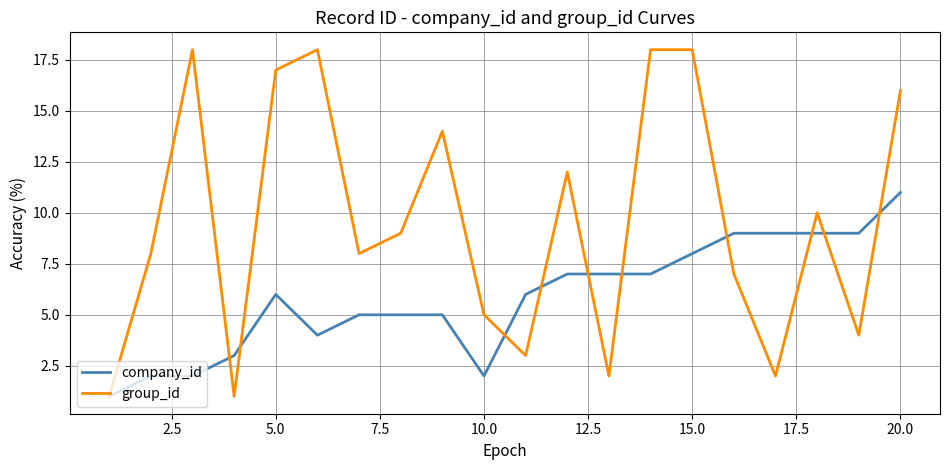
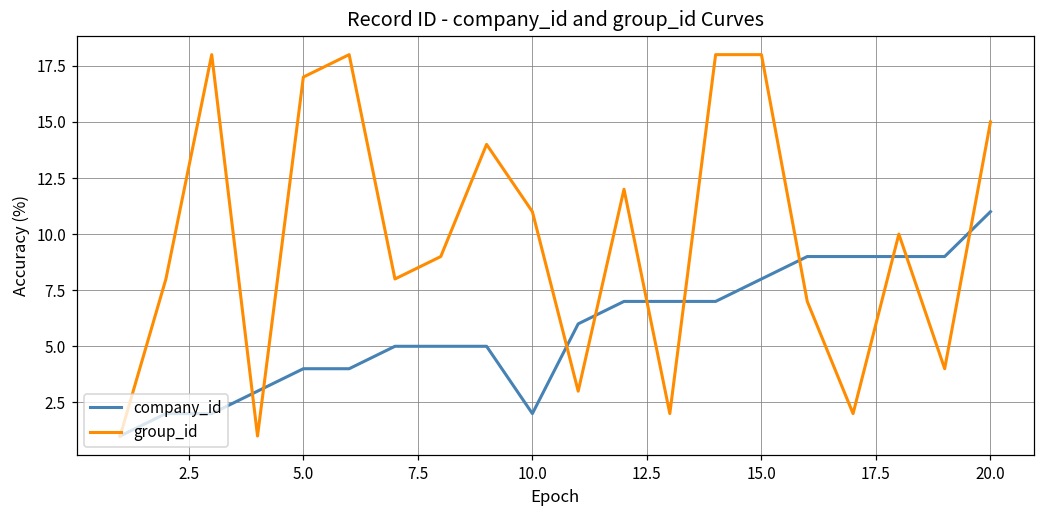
company_id, 5.0: 6 -> 4
group_id, 10.0: 5 -> 11
group_id, 20.0: 16 -> 15
